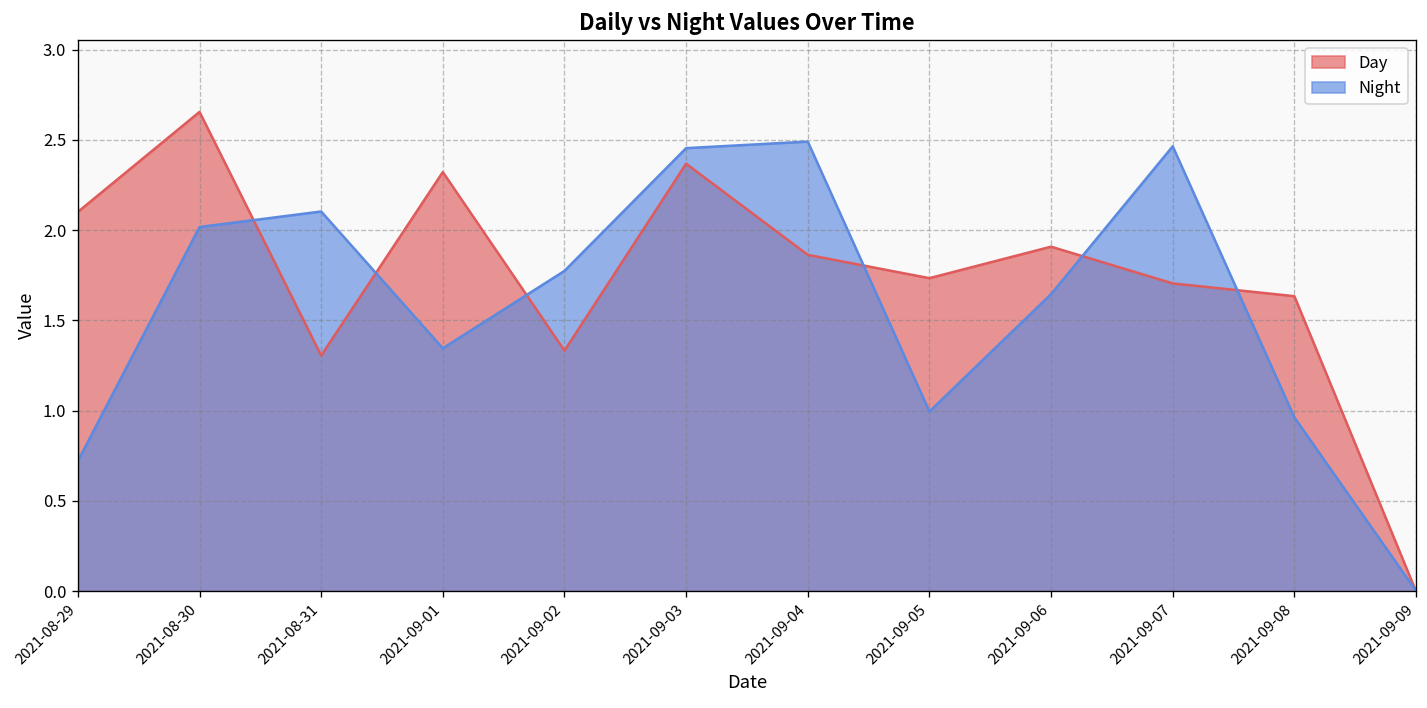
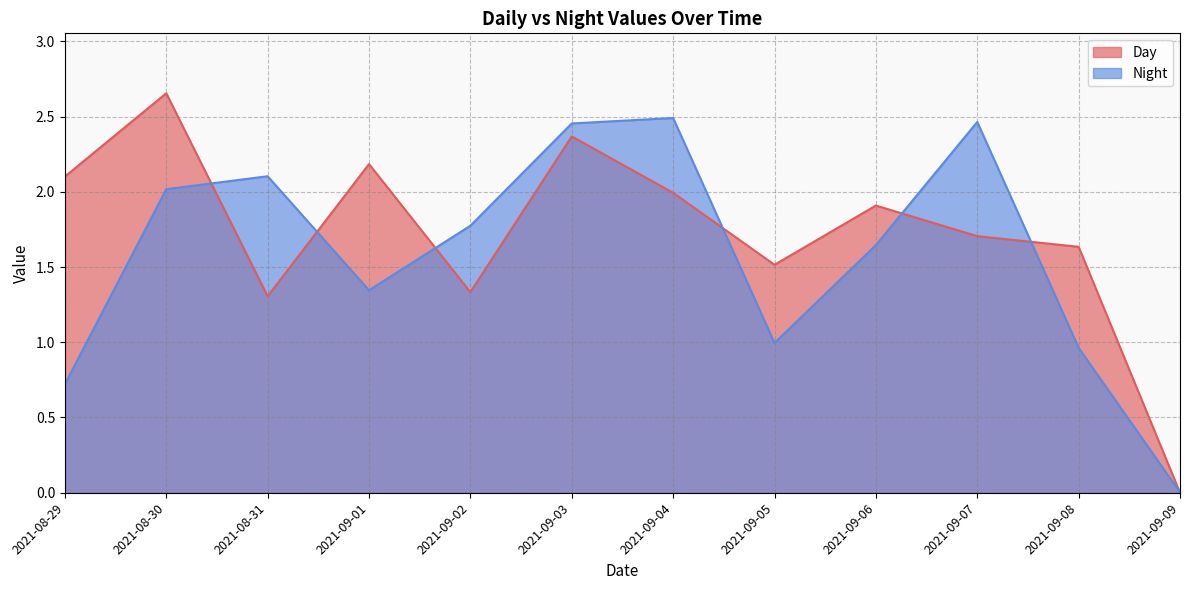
Day, 2021-09-01: 2.32 -> 2.18
Day, 2021-09-04: 1.86 -> 1.99
Day, 2021-09-05: 1.73 -> 1.51
